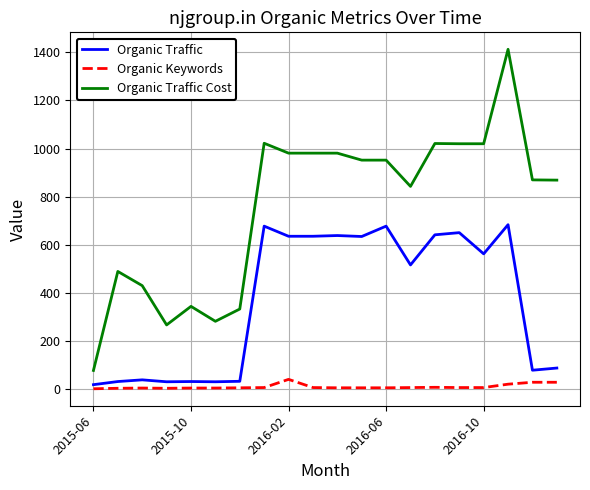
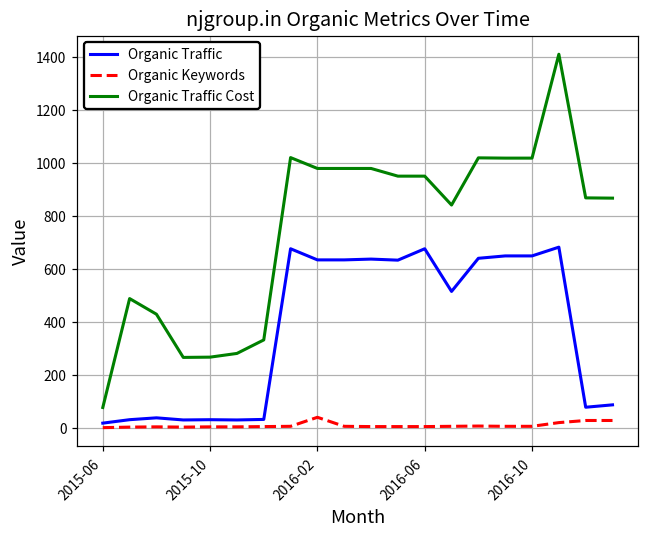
Organic Traffic Cost, 2015-10: 350 -> 270
Organic Traffic, 2016-10: 560 -> 650
